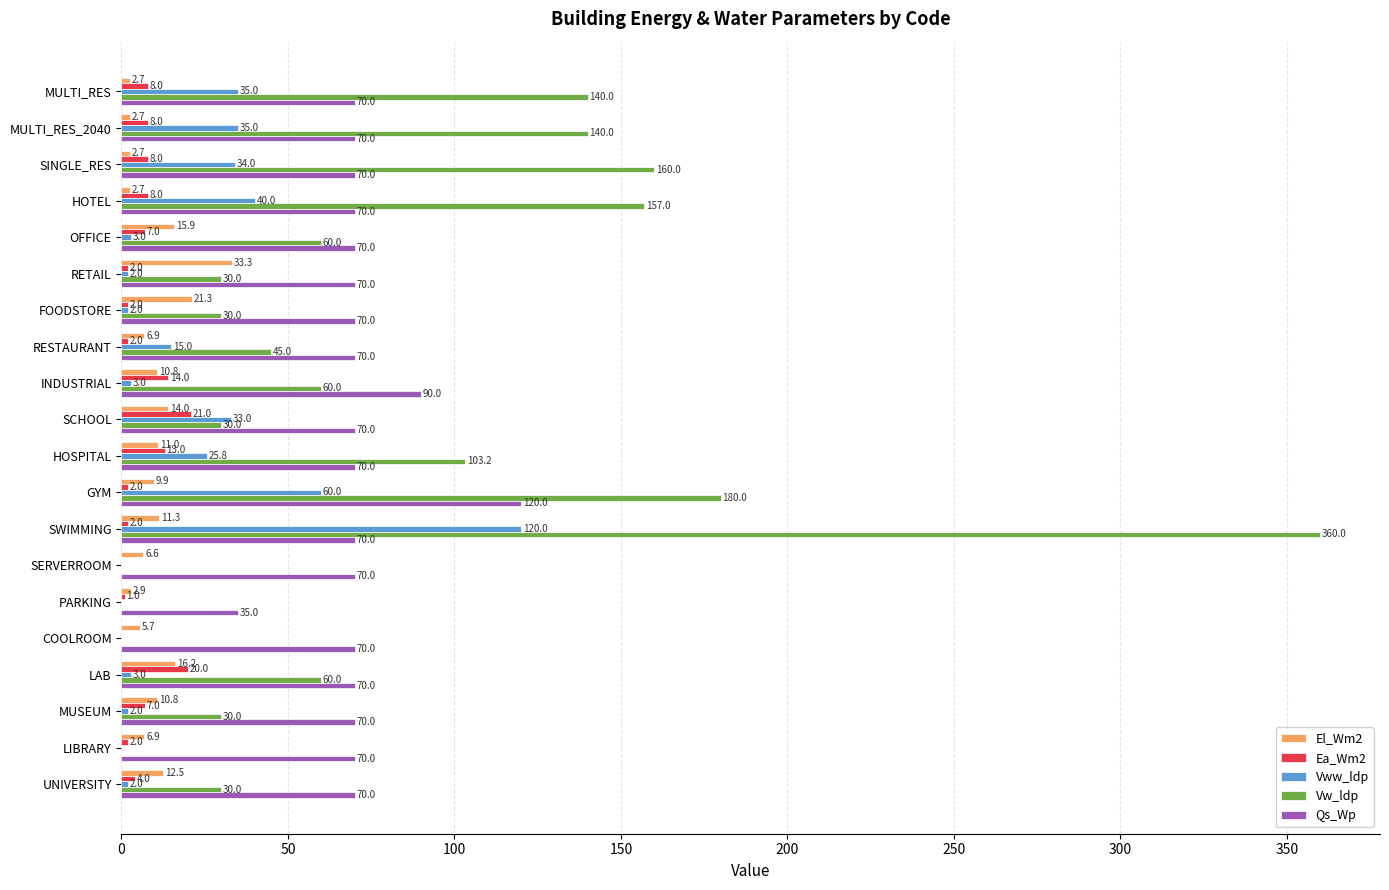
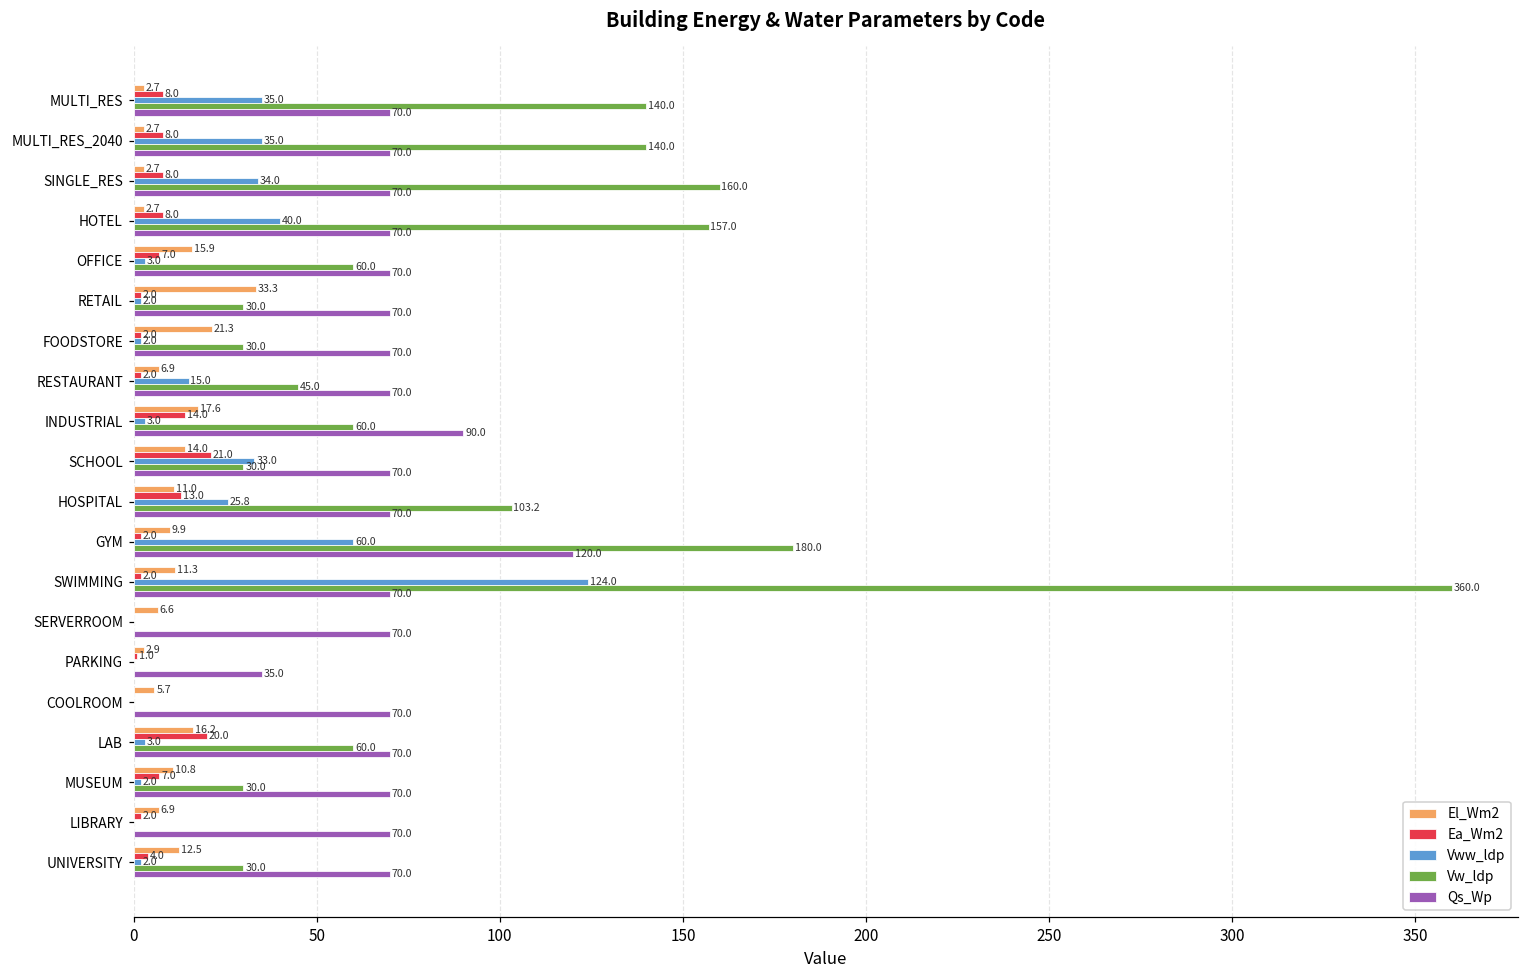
El_Wm2, INDUSTRIAL: 10.8 -> 17.6
Vww_ldp, SWIMMING: 120.0 -> 124.0
